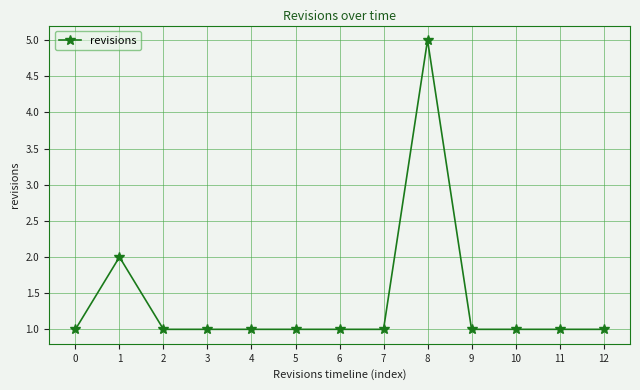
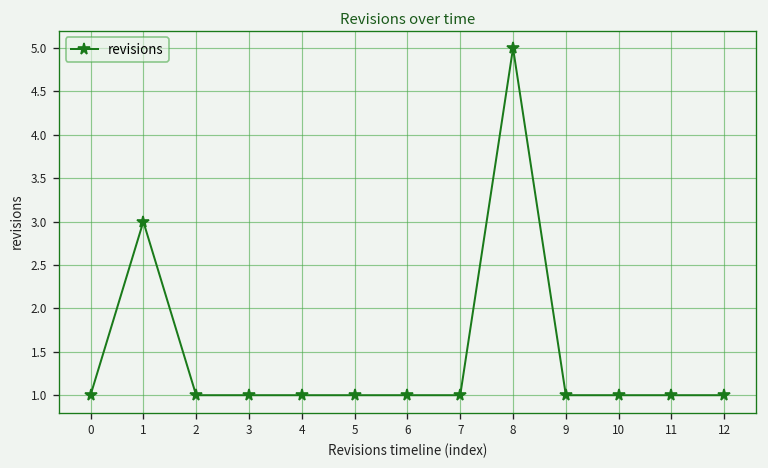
1: 2 -> 3
